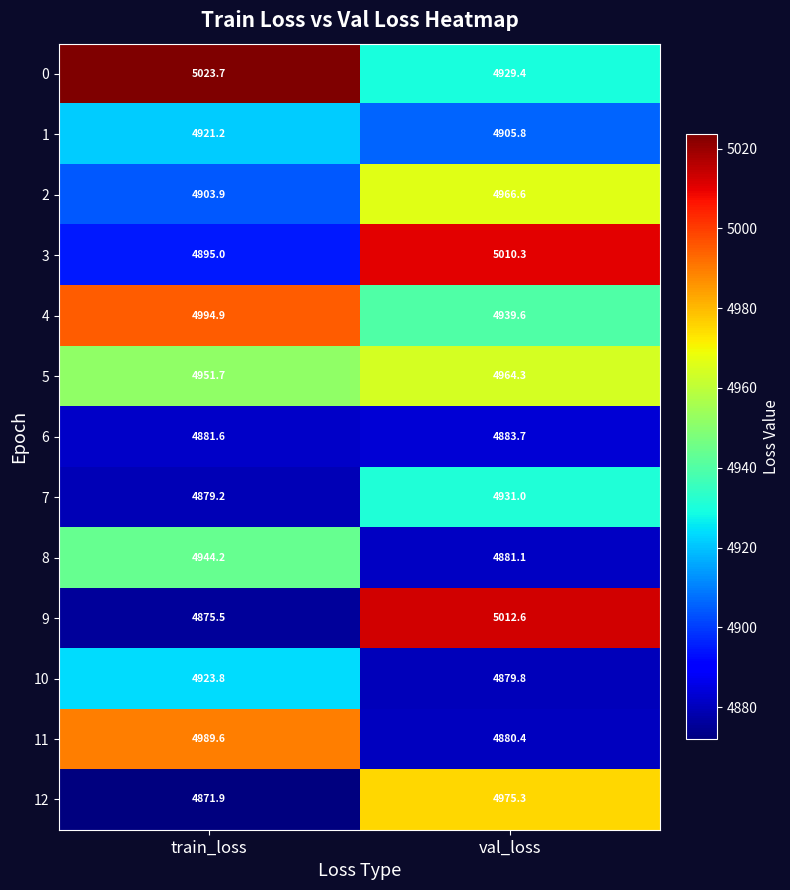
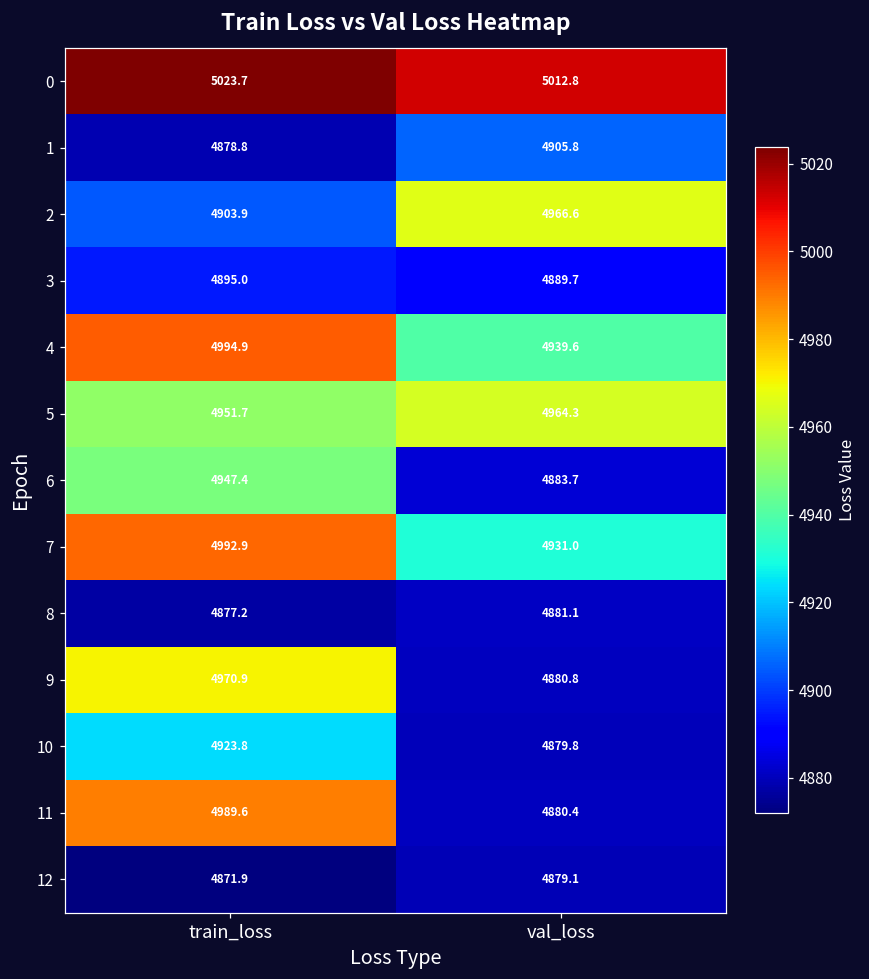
0, val_loss: 4929.4 -> 5012.8
1, train_loss: 4921.2 -> 4878.8
3, val_loss: 5010.3 -> 4889.7
6, train_loss: 4881.6 -> 4947.4
7, train_loss: 4879.2 -> 4992.9
8, train_loss: 4944.2 -> 4877.2
9, train_loss: 4875.5 -> 4970.9
9, val_loss: 5012.6 -> 4880.8
12, val_loss: 4975.3 -> 4879.1
